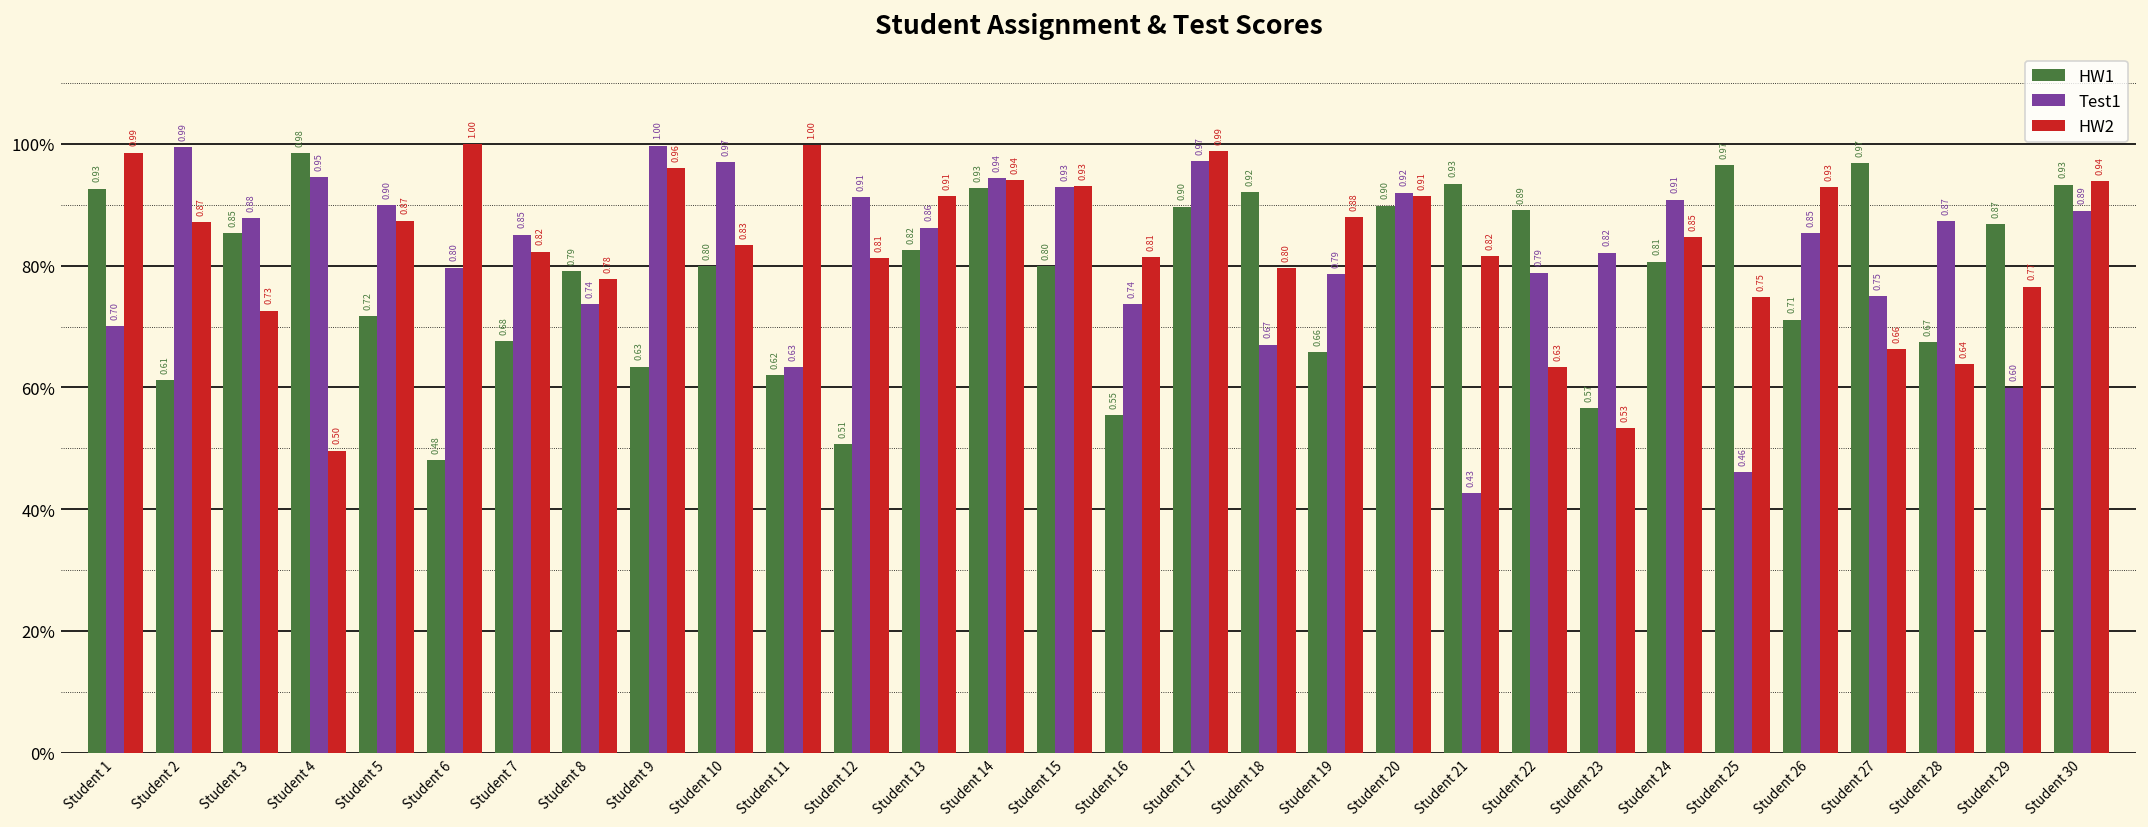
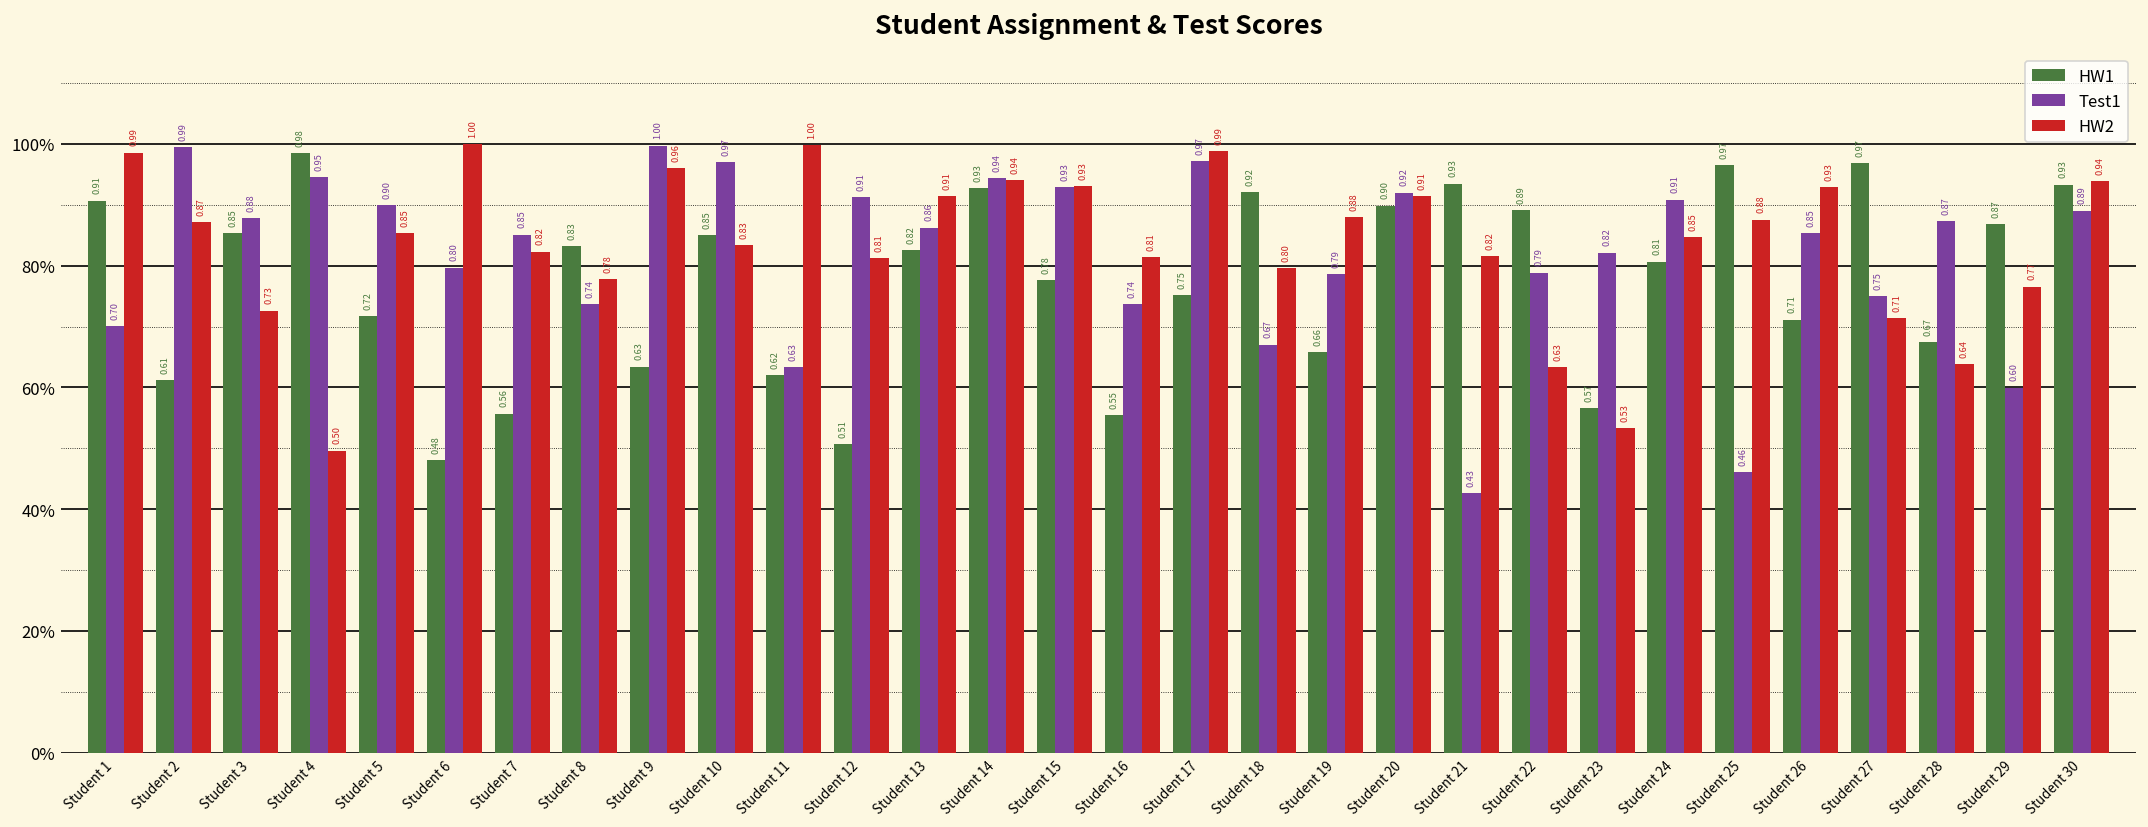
HW1, Student 1: 0.93 -> 0.91
HW2, Student 5: 0.87 -> 0.85
HW1, Student 7: 0.68 -> 0.56
HW1, Student 8: 0.79 -> 0.83
HW1, Student 10: 0.80 -> 0.85
HW1, Student 15: 0.80 -> 0.78
HW1, Student 17: 0.90 -> 0.75
HW2, Student 25: 0.75 -> 0.88
HW2, Student 27: 0.66 -> 0.71
